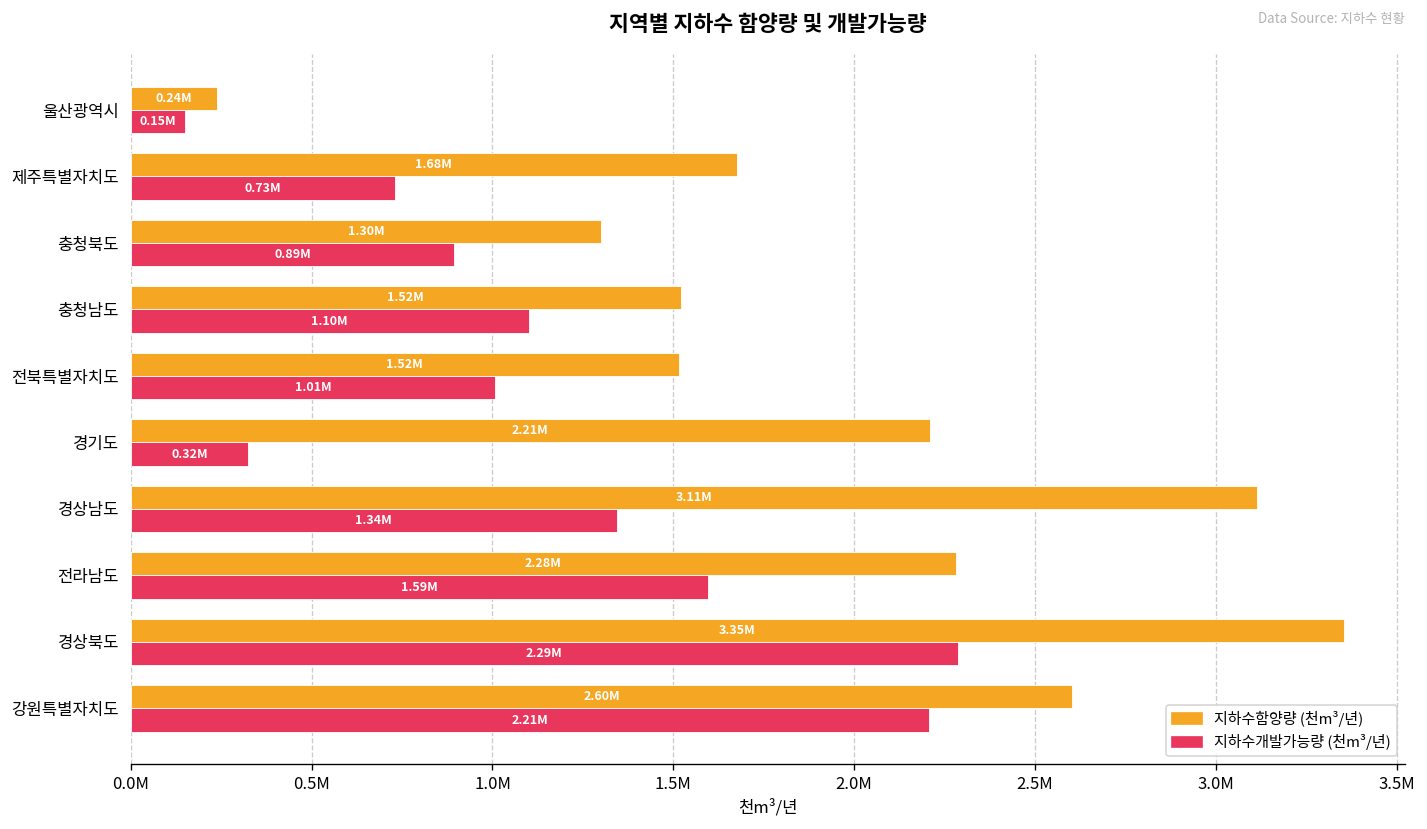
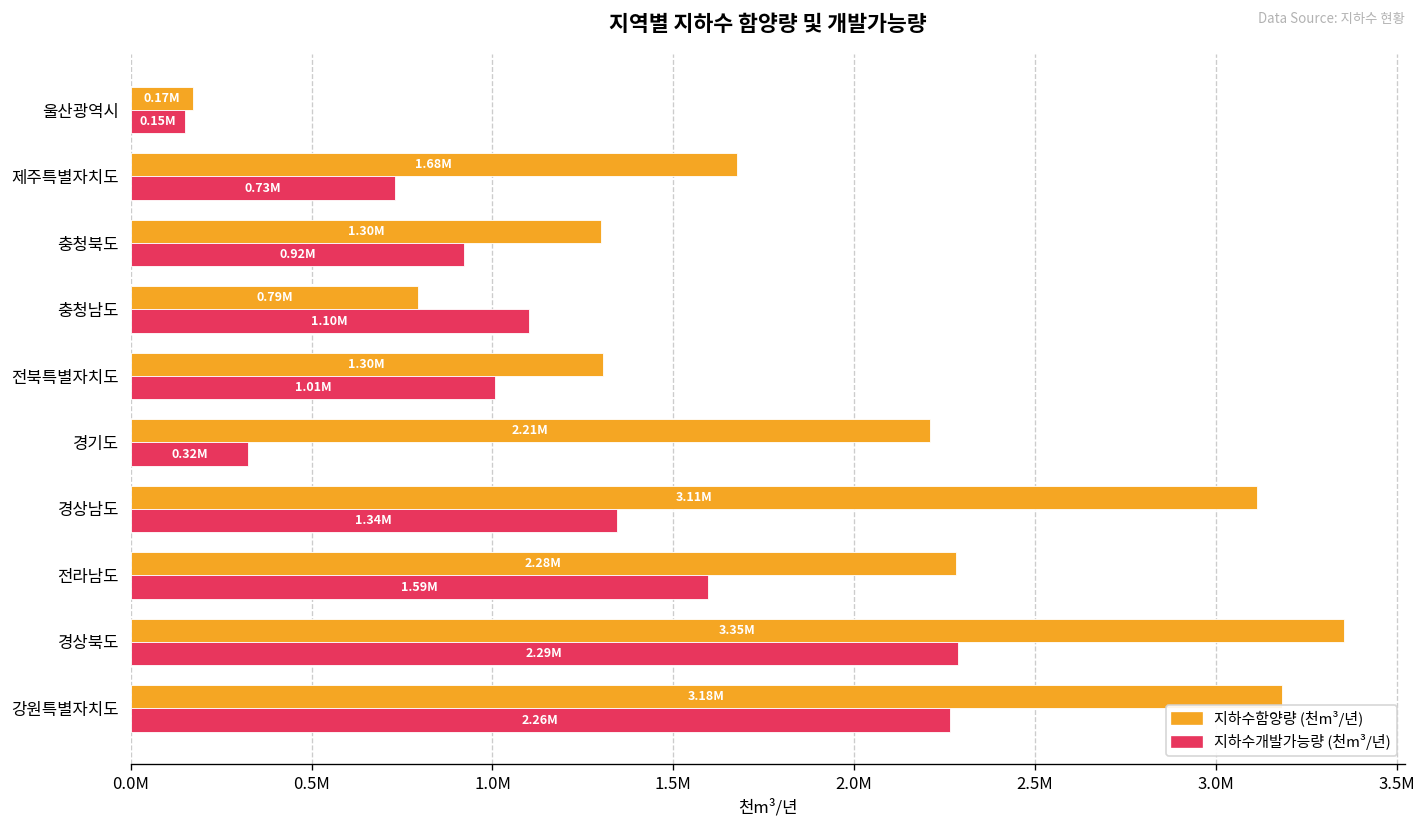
지하수함양량 (천m³/년), 울산광역시: 0.24M -> 0.17M
지하수개발가능량 (천m³/년), 충청북도: 0.89M -> 0.92M
지하수함양량 (천m³/년), 충청남도: 1.52M -> 0.79M
지하수함양량 (천m³/년), 전북특별자치도: 1.52M -> 1.30M
지하수함양량 (천m³/년), 강원특별자치도: 2.60M -> 3.18M
지하수개발가능량 (천m³/년), 강원특별자치도: 2.21M -> 2.26M
